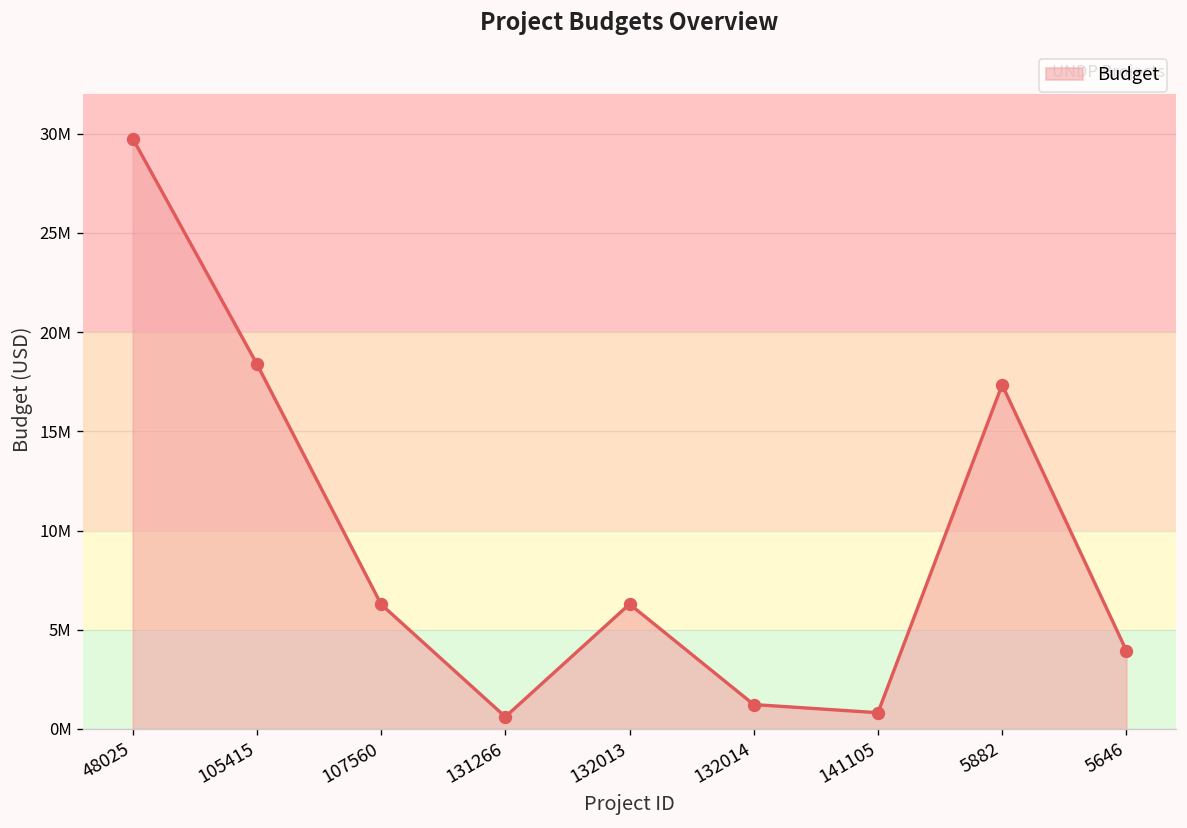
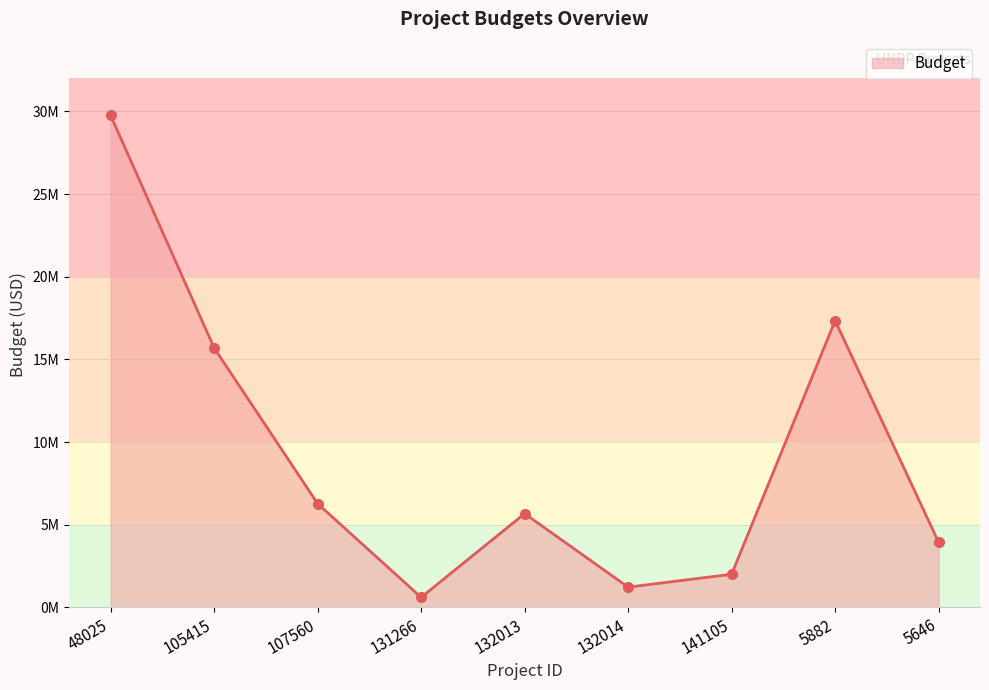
105415: 18400000 -> 15700000
132013: 6300000 -> 5700000
141105: 800000 -> 2000000
